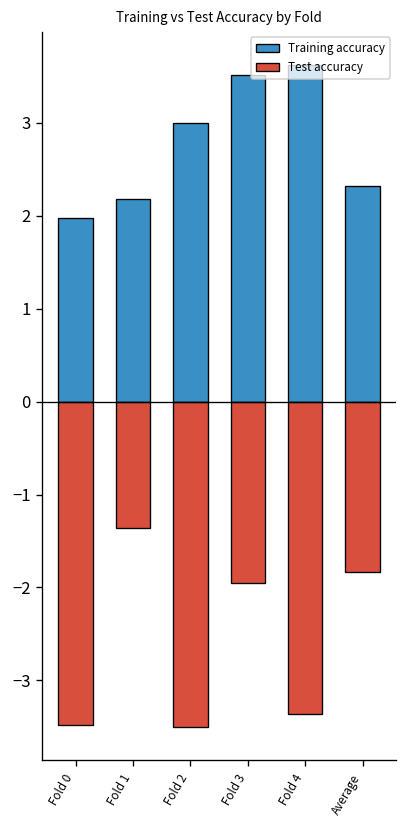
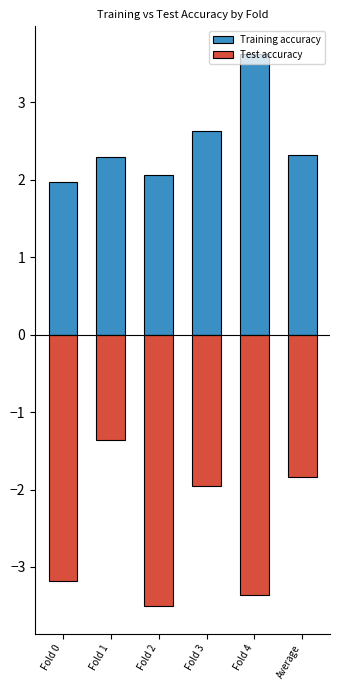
Test accuracy, Fold 0: -3.5 -> -3.2
Training accuracy, Fold 1: 2.2 -> 2.3
Training accuracy, Fold 2: 3.0 -> 2.1
Training accuracy, Fold 3: 3.5 -> 2.6
